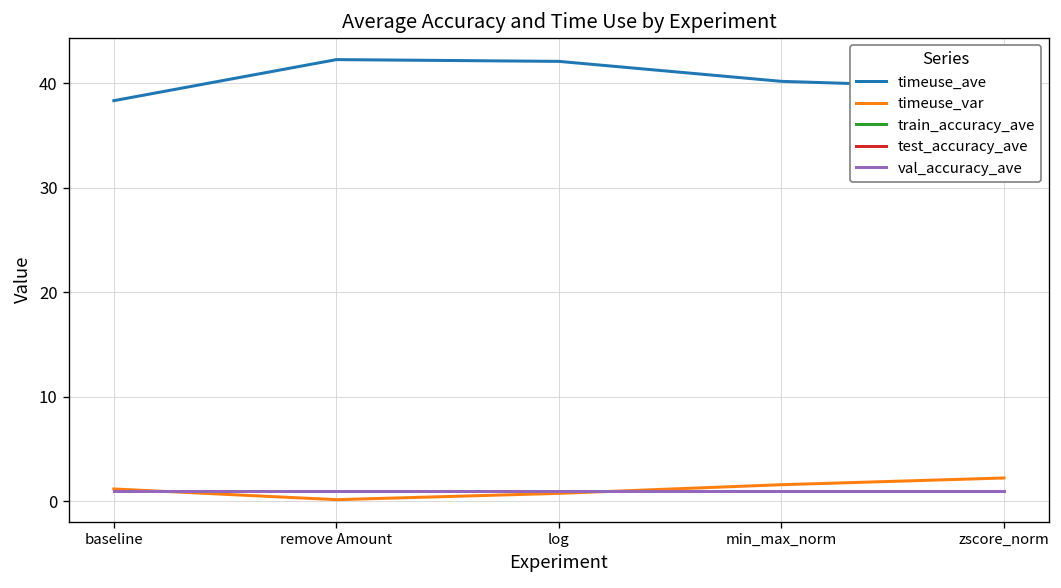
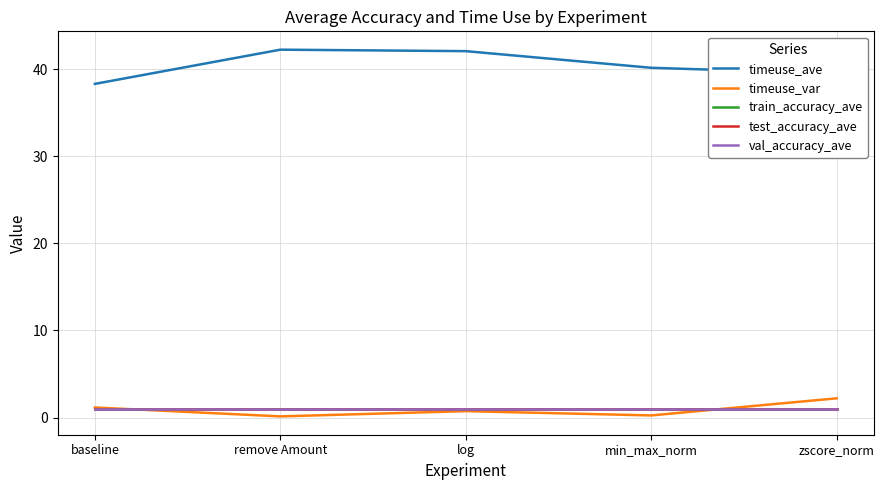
timeuse_var, min_max_norm: 2 -> 0
